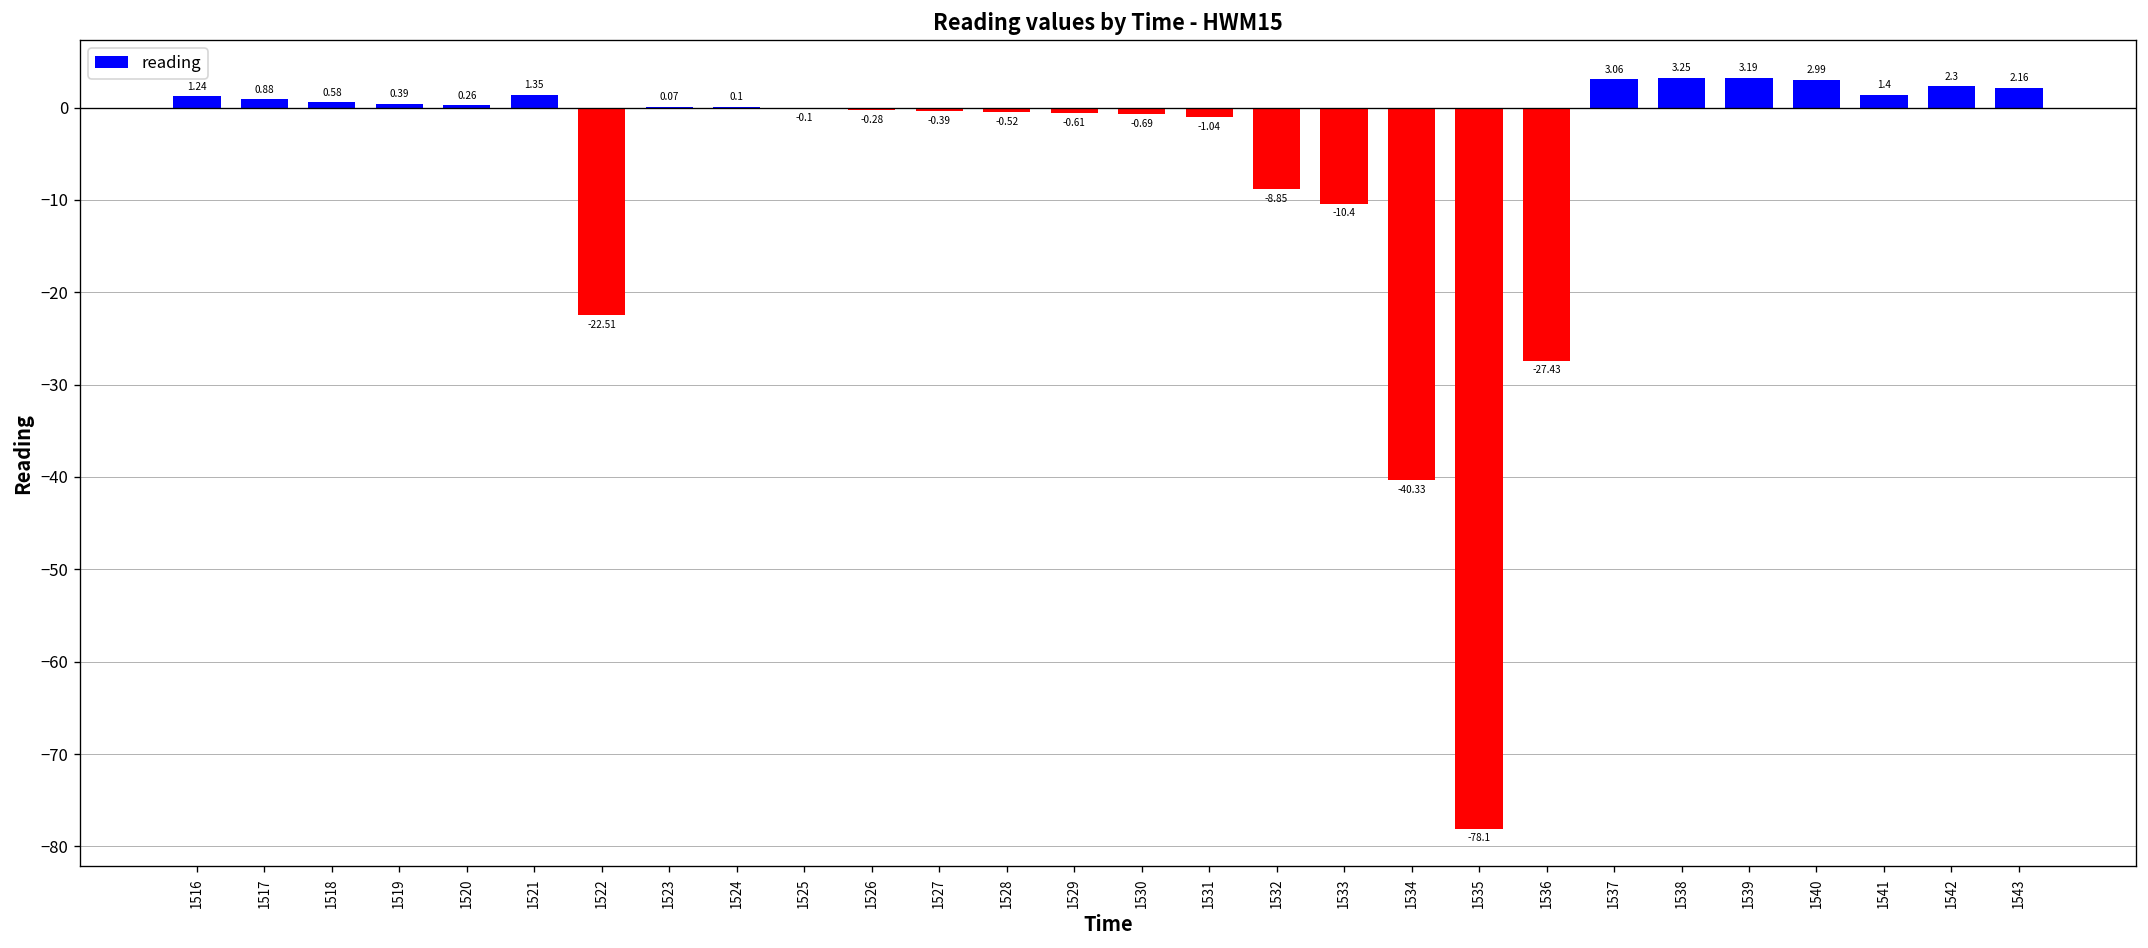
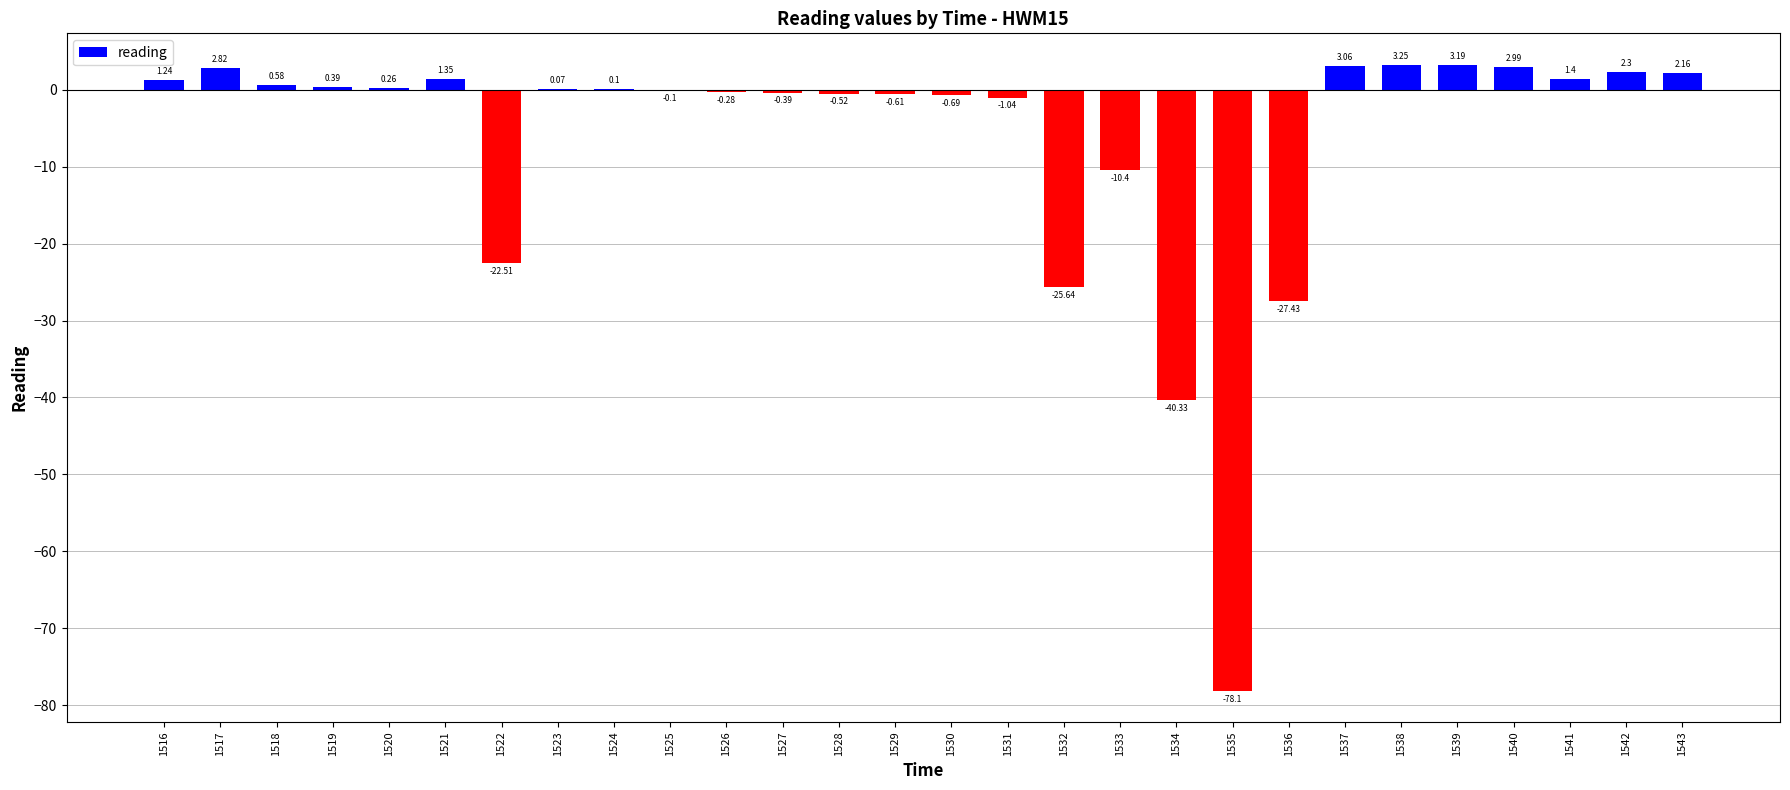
1517: 0.88 -> 2.82
1532: -8.85 -> -25.64
